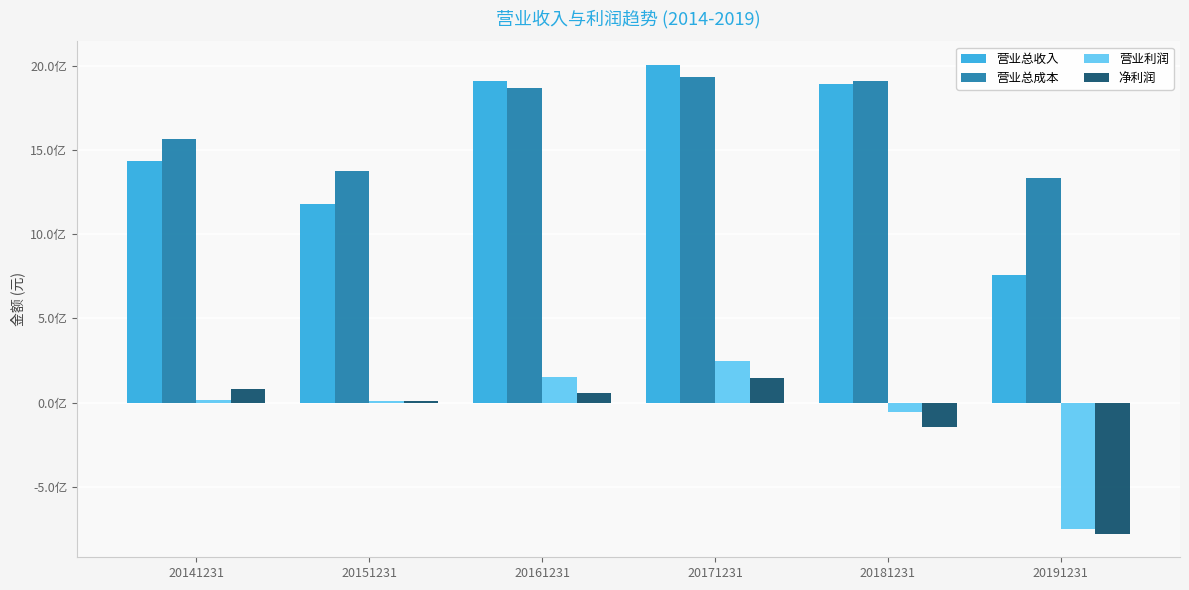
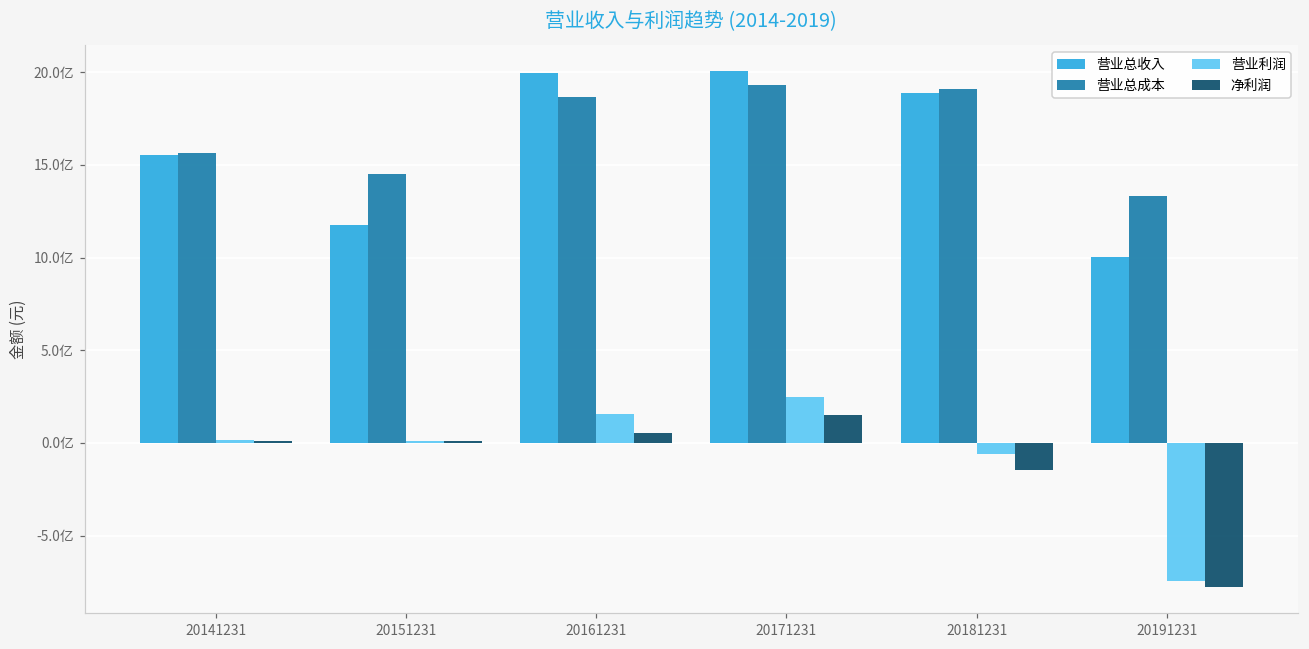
营业总收入, 20141231: 14.3亿 -> 15.5亿
净利润, 20141231: 0.8亿 -> 0.1亿
营业总成本, 20151231: 13.7亿 -> 14.5亿
营业总收入, 20161231: 19.1亿 -> 19.9亿
营业总收入, 20191231: 7.6亿 -> 10.0亿
